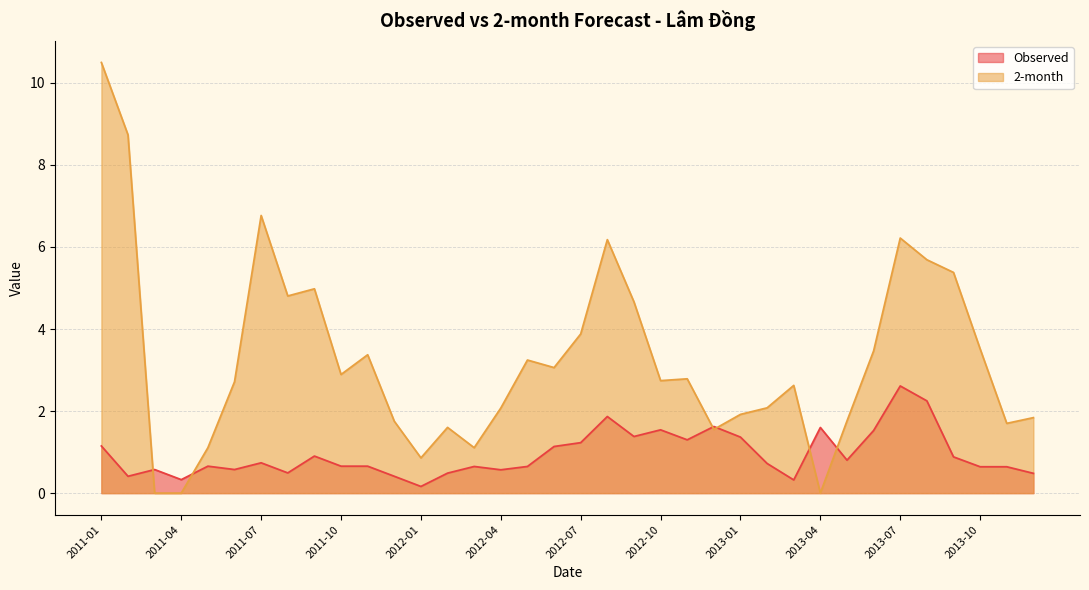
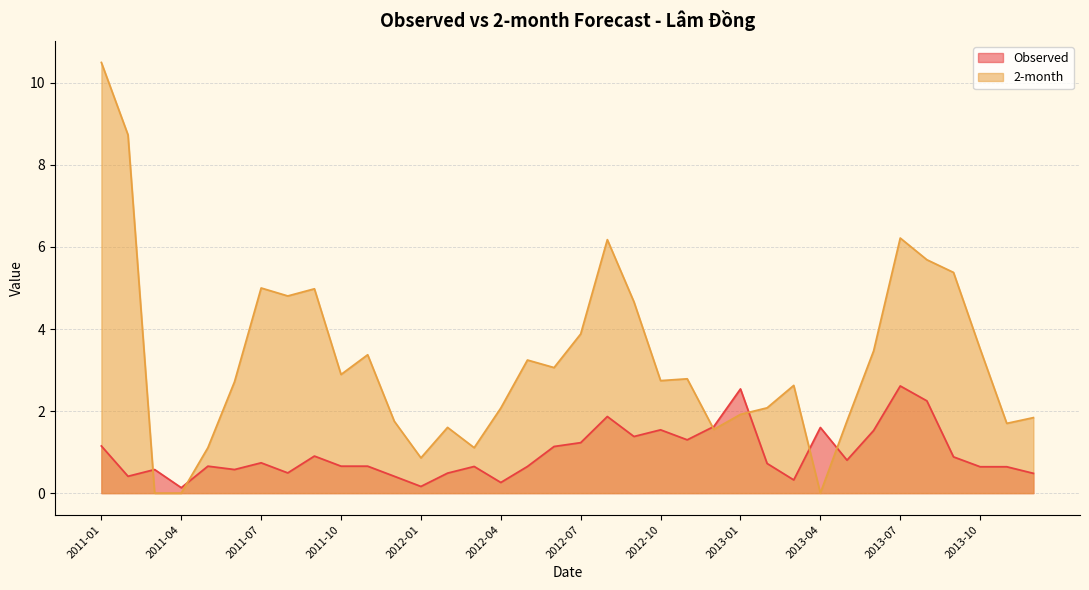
Observed, 2011-04: 0.3 -> 0.1
2-month, 2011-07: 6.8 -> 5.0
Observed, 2012-04: 0.6 -> 0.3
Observed, 2013-01: 1.4 -> 2.5
